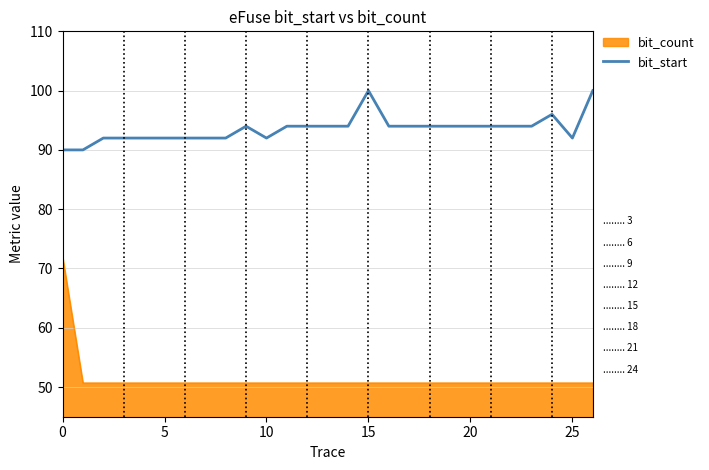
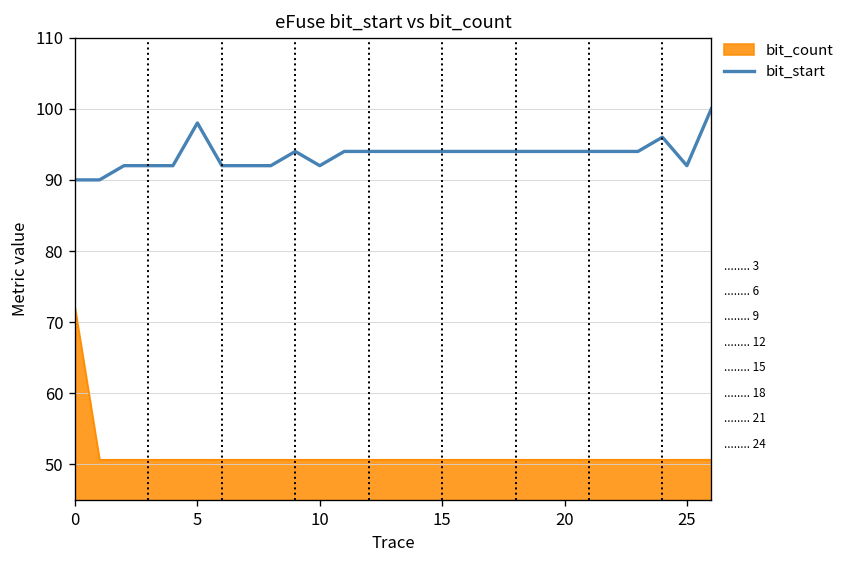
bit_start, 5: 92 -> 98
bit_start, 15: 100 -> 94
